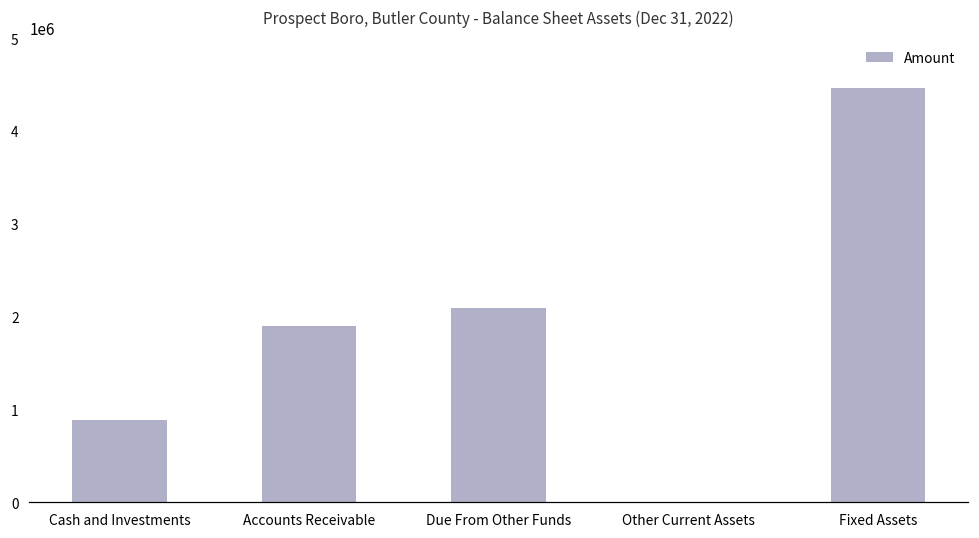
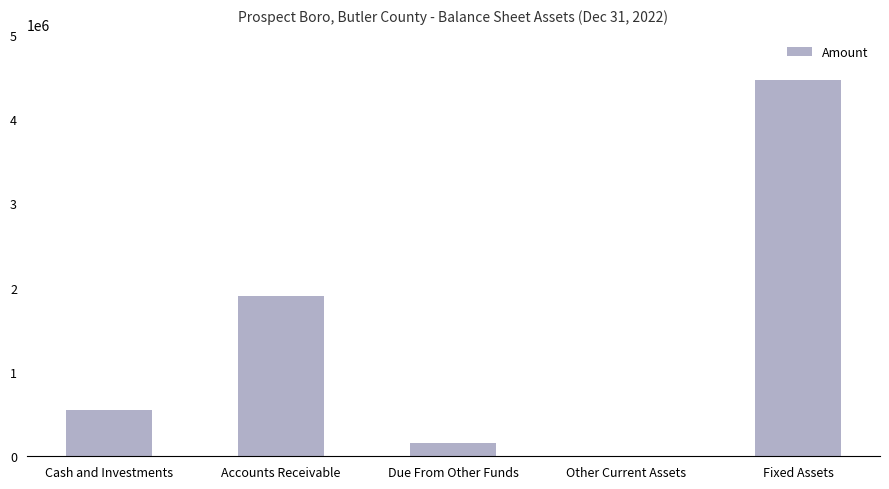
Cash and Investments: 900000 -> 500000
Due From Other Funds: 2100000 -> 200000
